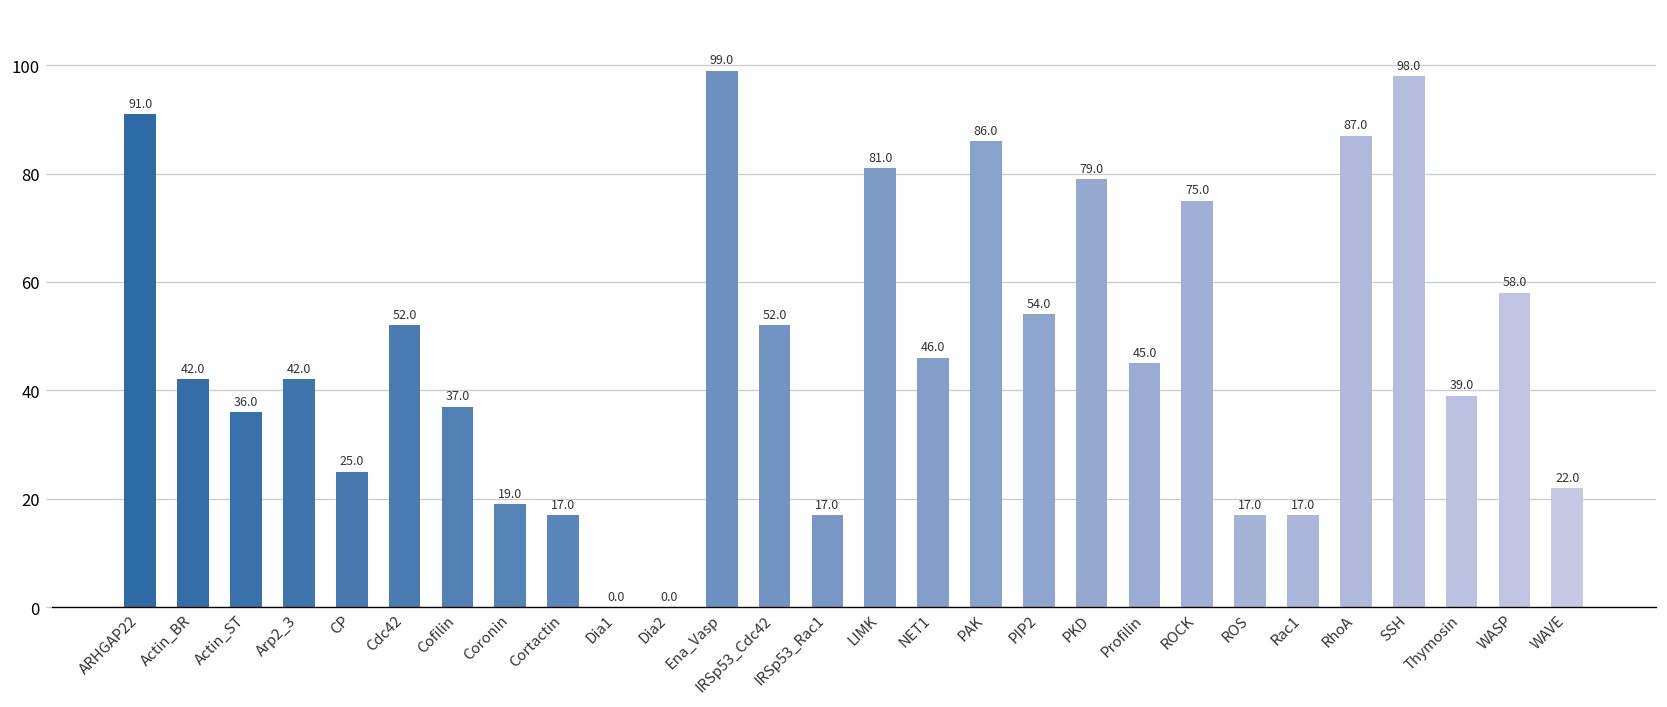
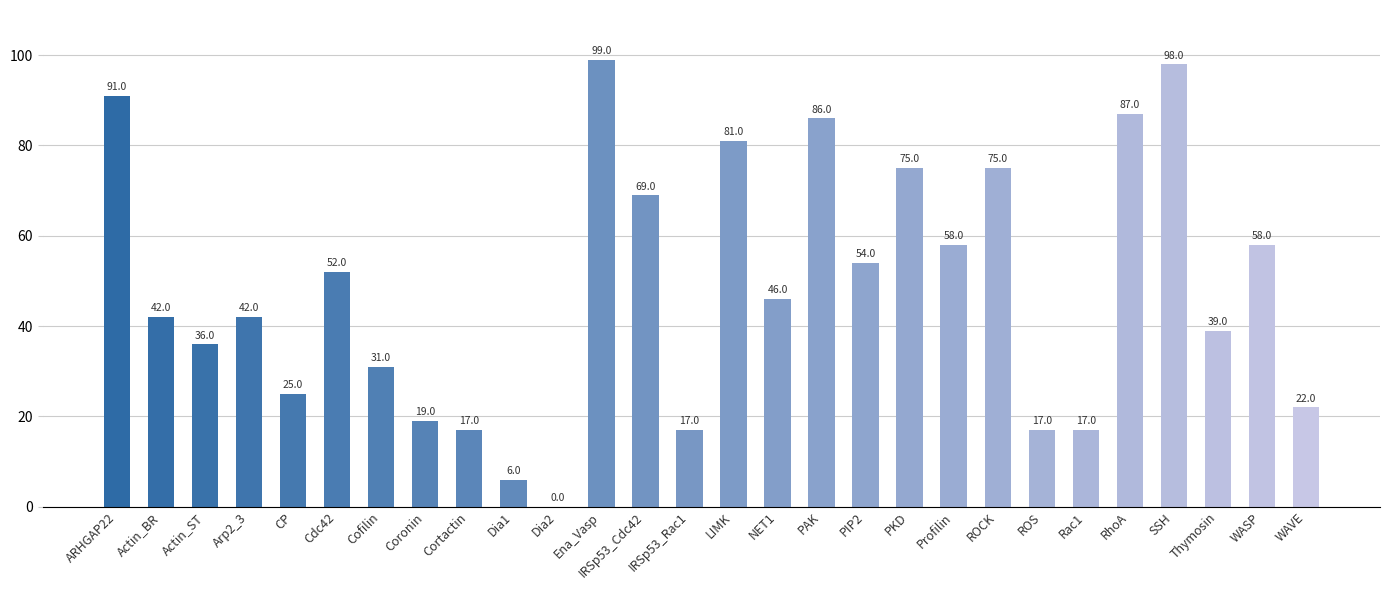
Cofilin: 37.0 -> 31.0
Dia1: 0.0 -> 6.0
IRSp53_Cdc42: 52.0 -> 69.0
PKD: 79.0 -> 75.0
Profilin: 45.0 -> 58.0
